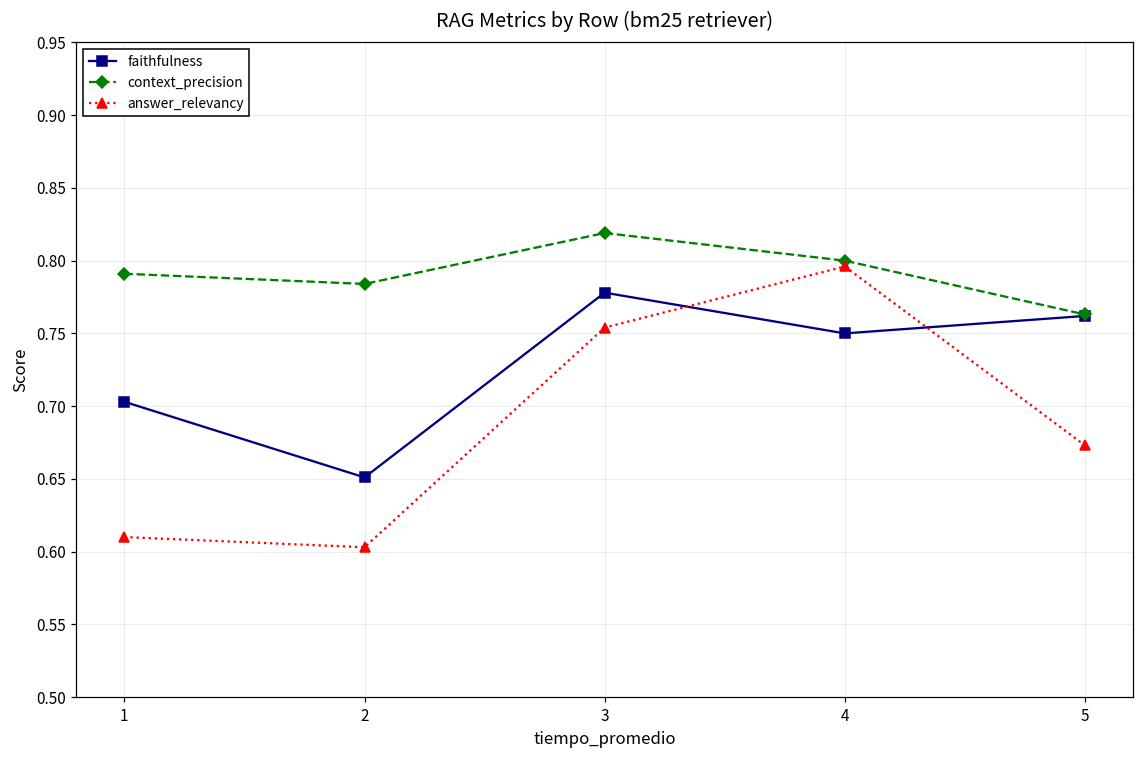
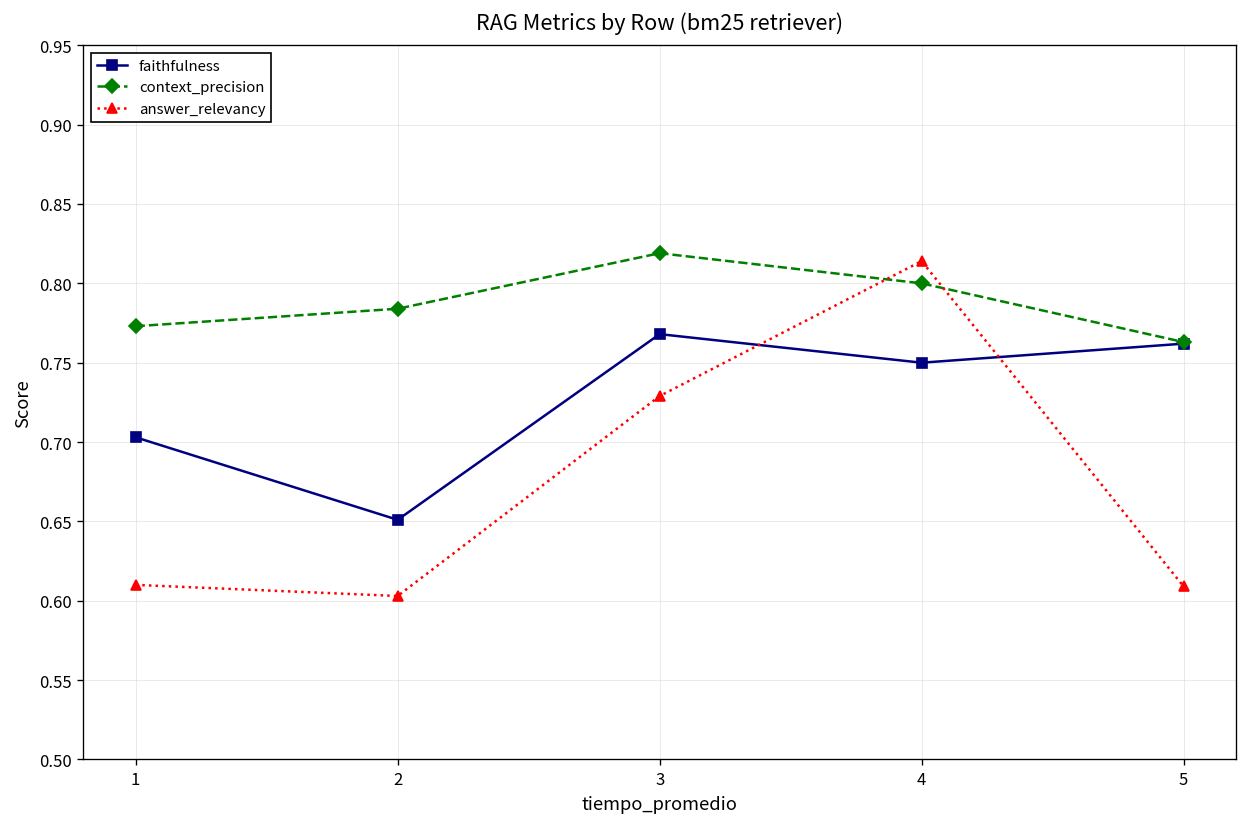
context_precision, 1: 0.791 -> 0.773
faithfulness, 3: 0.778 -> 0.768
answer_relevancy, 3: 0.754 -> 0.729
answer_relevancy, 4: 0.796 -> 0.814
answer_relevancy, 5: 0.673 -> 0.609
